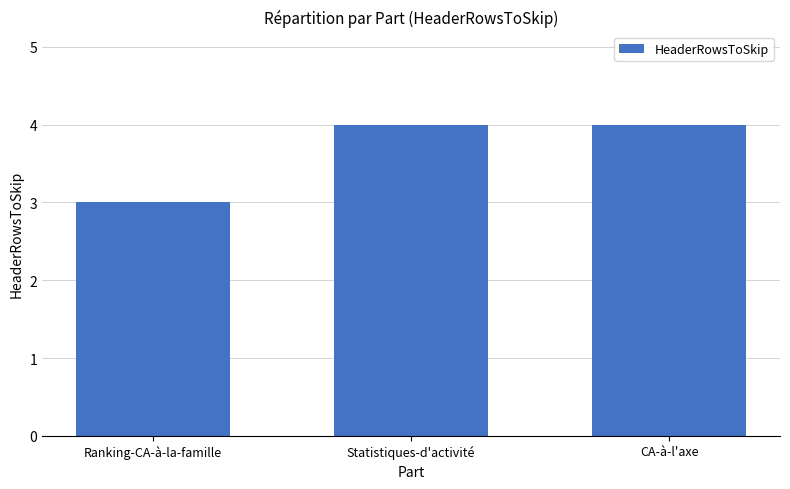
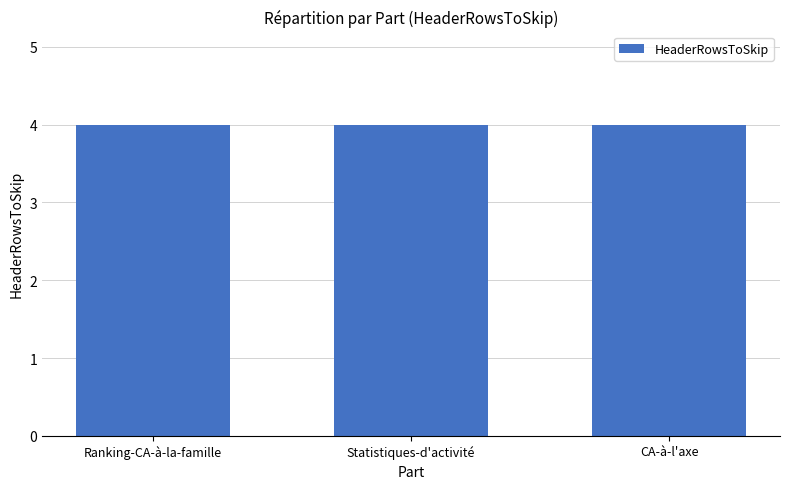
Ranking-CA-à-la-famille: 3 -> 4
